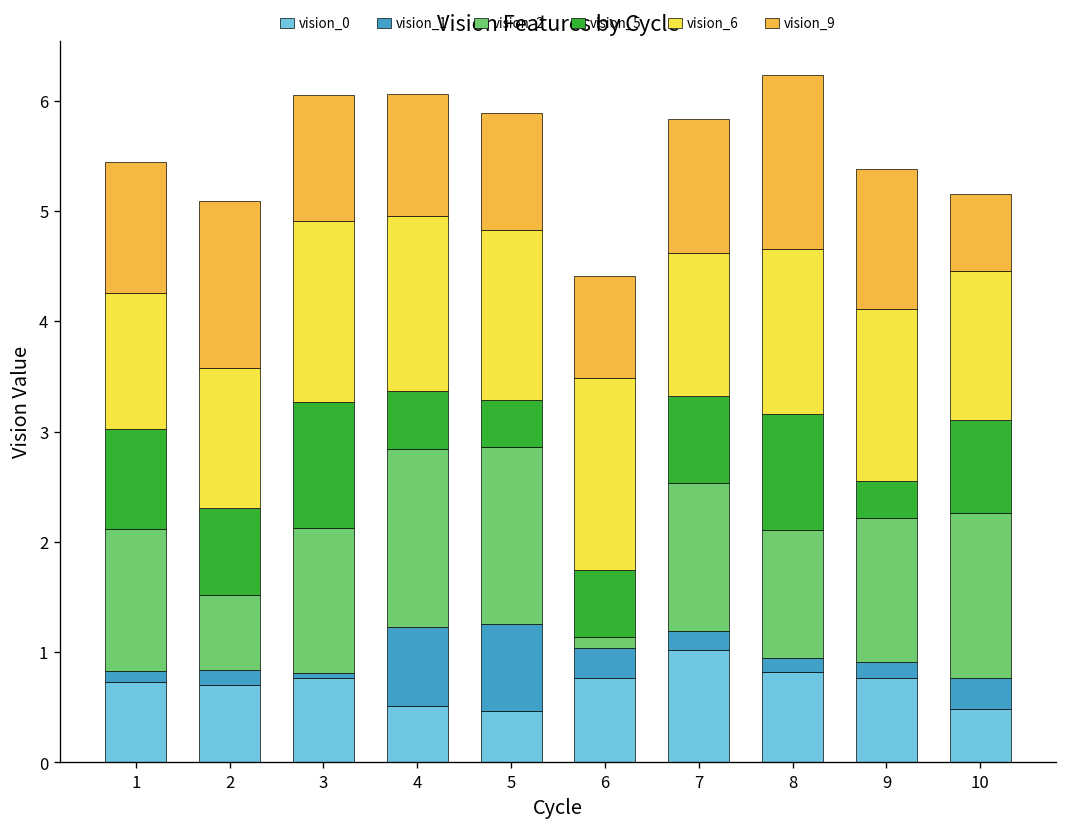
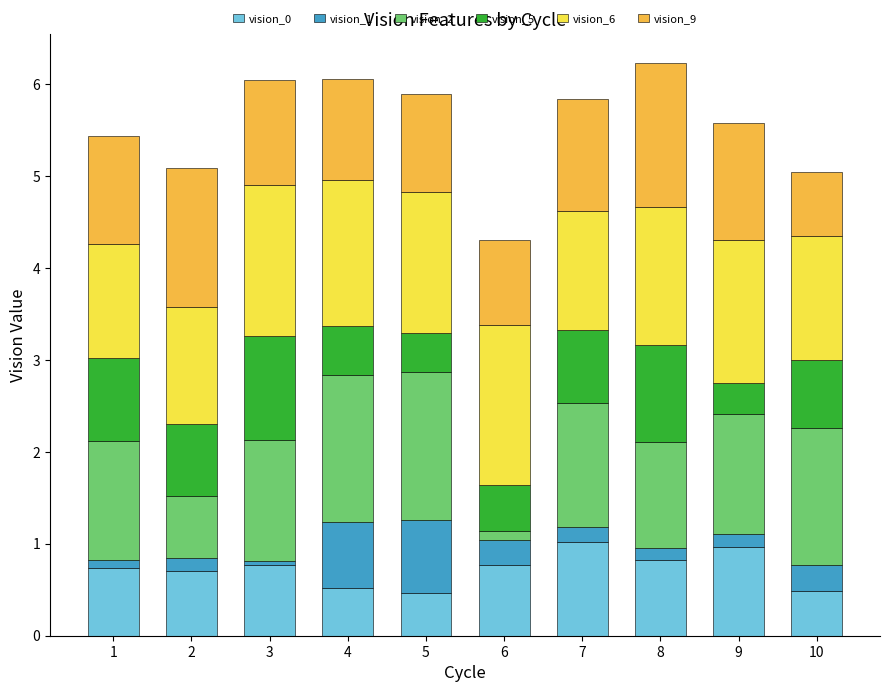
vision_5, 6: 0.6 -> 0.5
vision_0, 9: 0.8 -> 1.0
vision_5, 10: 0.8 -> 0.7
